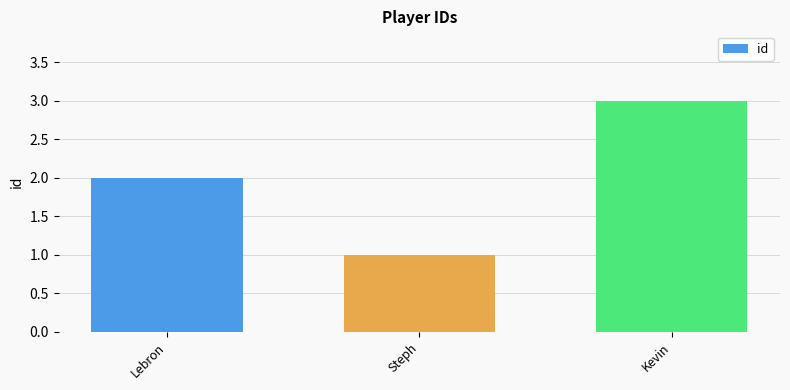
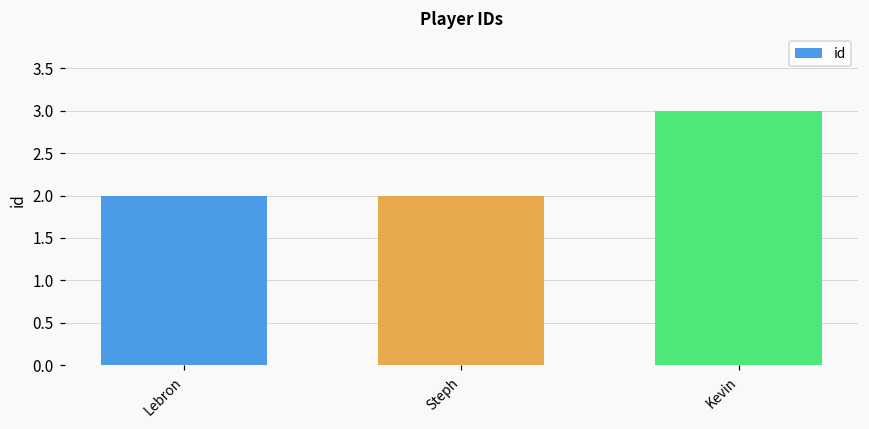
Steph: 1 -> 2
